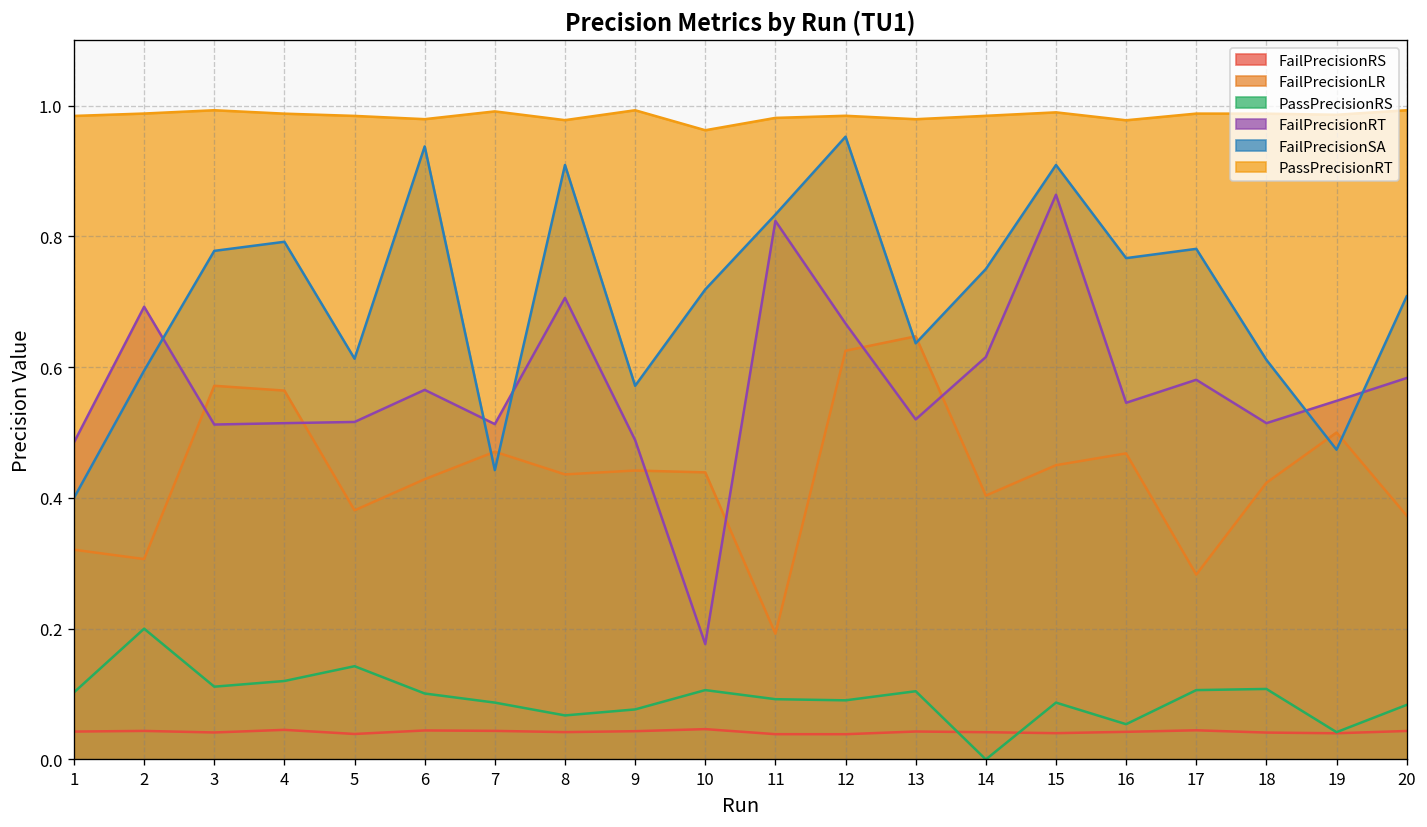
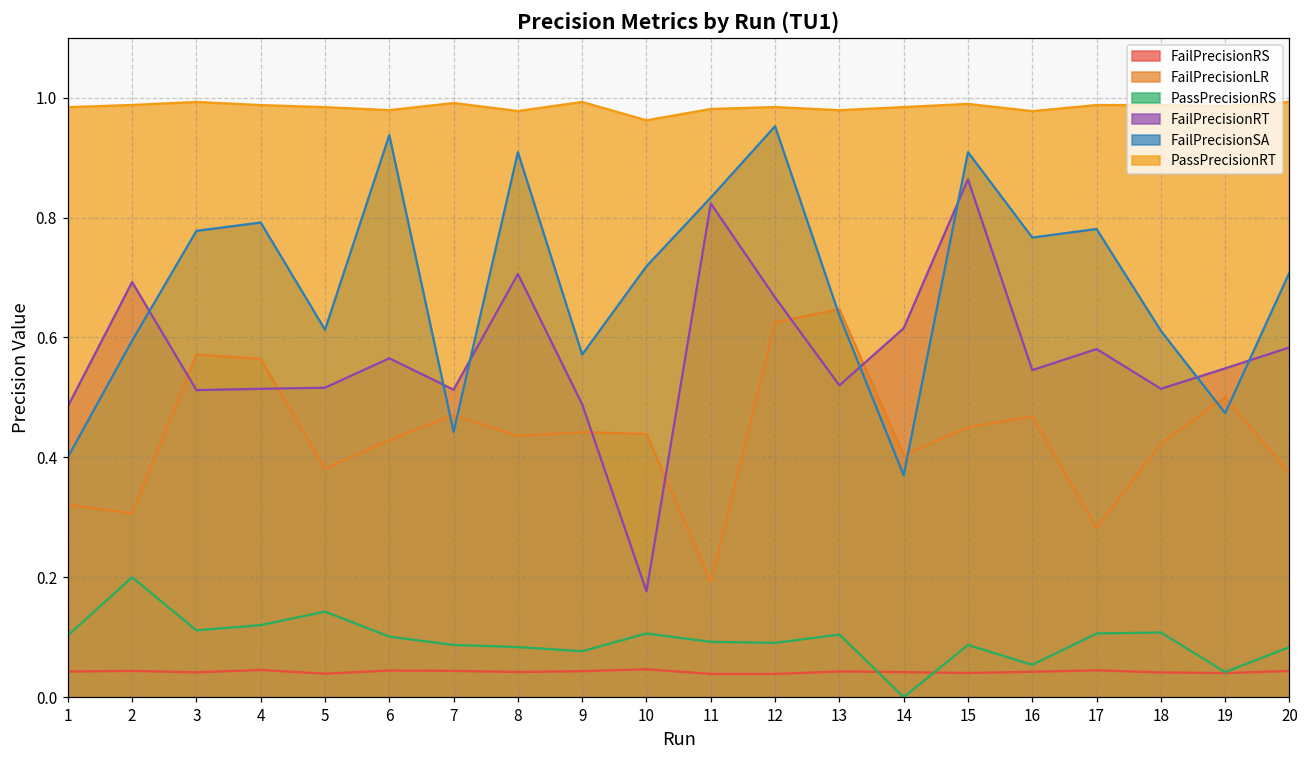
PassPrecisionRS, 8: 0.07 -> 0.08
FailPrecisionSA, 14: 0.75 -> 0.37
